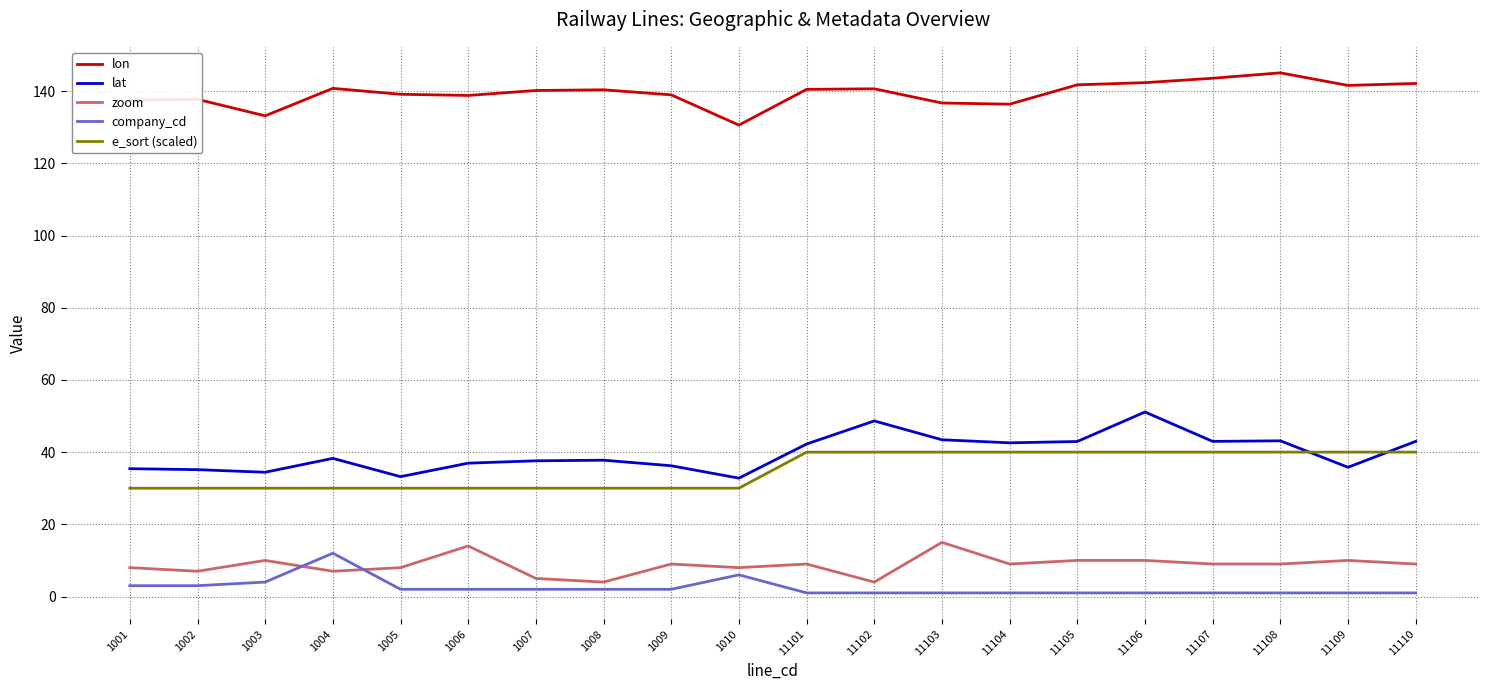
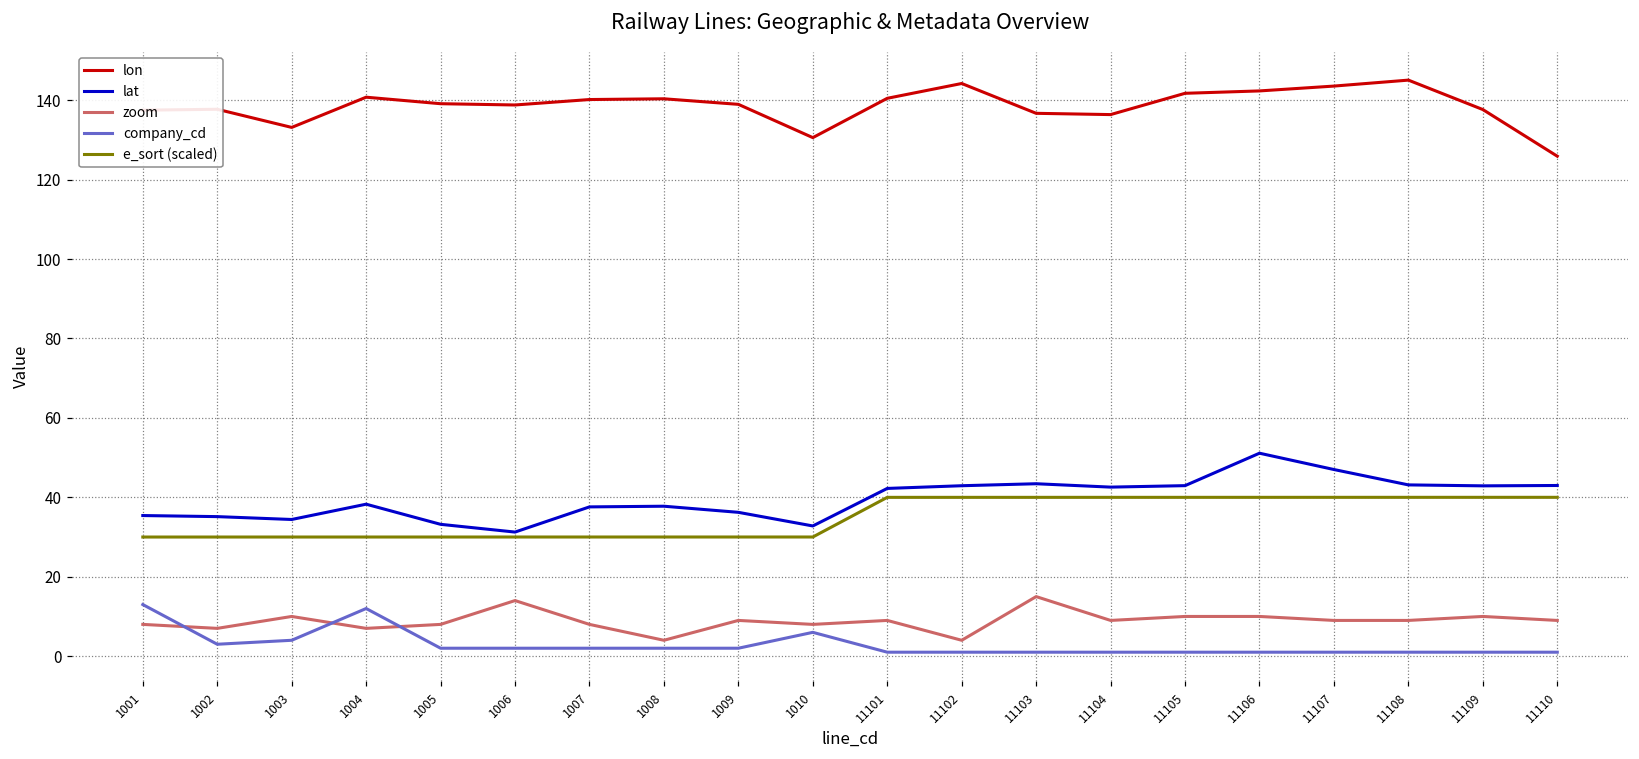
company_cd, 1001: 3 -> 13
lat, 1006: 37 -> 31
zoom, 1007: 5 -> 8
lon, 11102: 141 -> 144
lat, 11102: 49 -> 43
lat, 11107: 43 -> 47
lon, 11109: 142 -> 138
lat, 11109: 36 -> 43
lon, 11110: 142 -> 126
